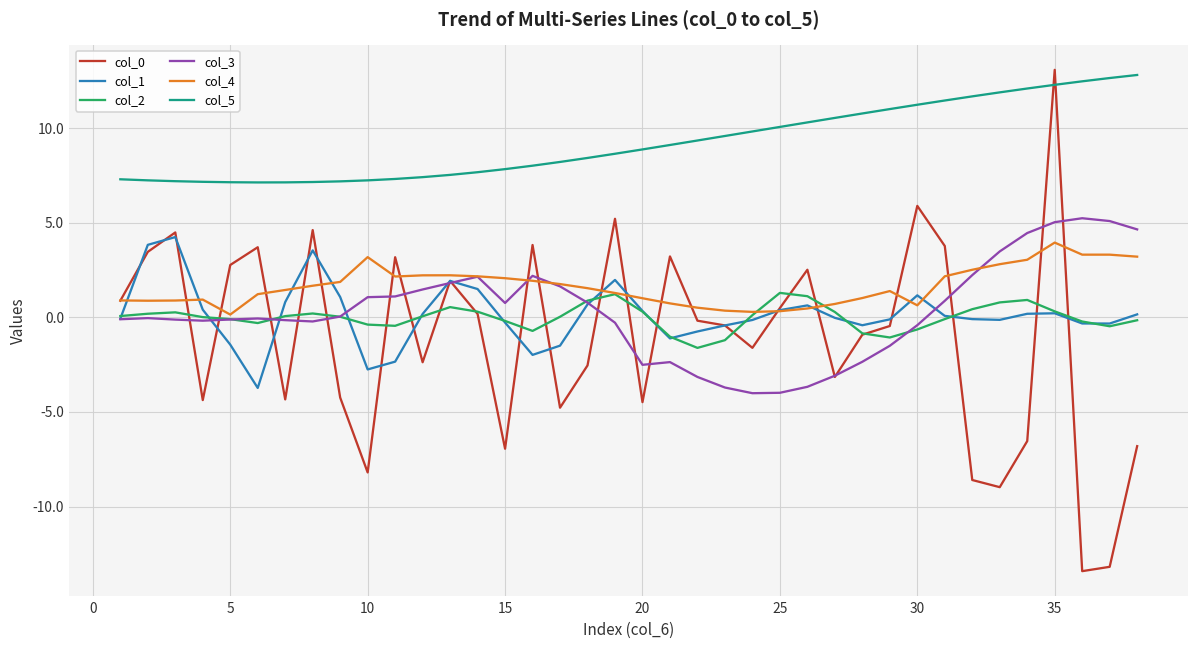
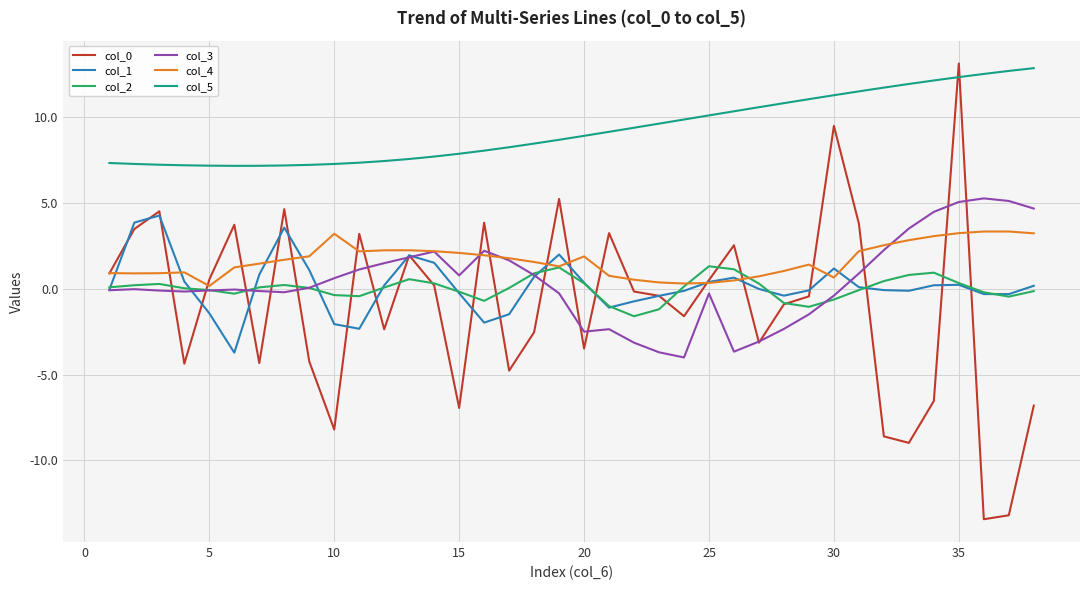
col_0, 5: 2.8 -> 0.5
col_1, 10: -2.8 -> -2.1
col_3, 10: 1.1 -> 0.6
col_0, 20: -4.5 -> -3.5
col_4, 20: 1.0 -> 1.9
col_3, 25: -4.0 -> -0.3
col_0, 30: 5.9 -> 9.5
col_4, 35: 4.0 -> 3.2
